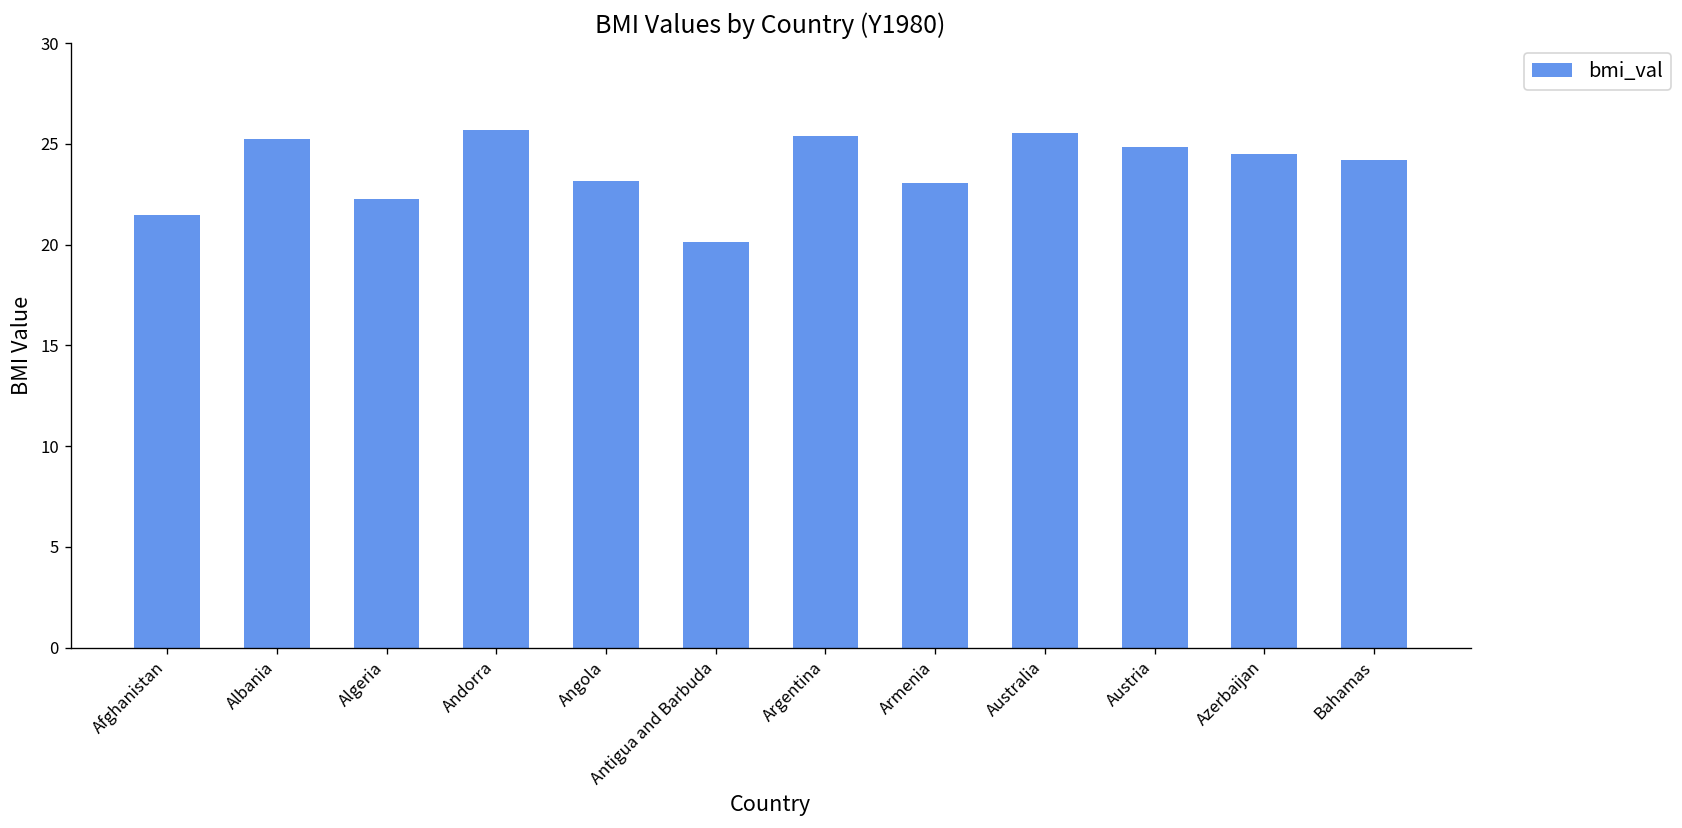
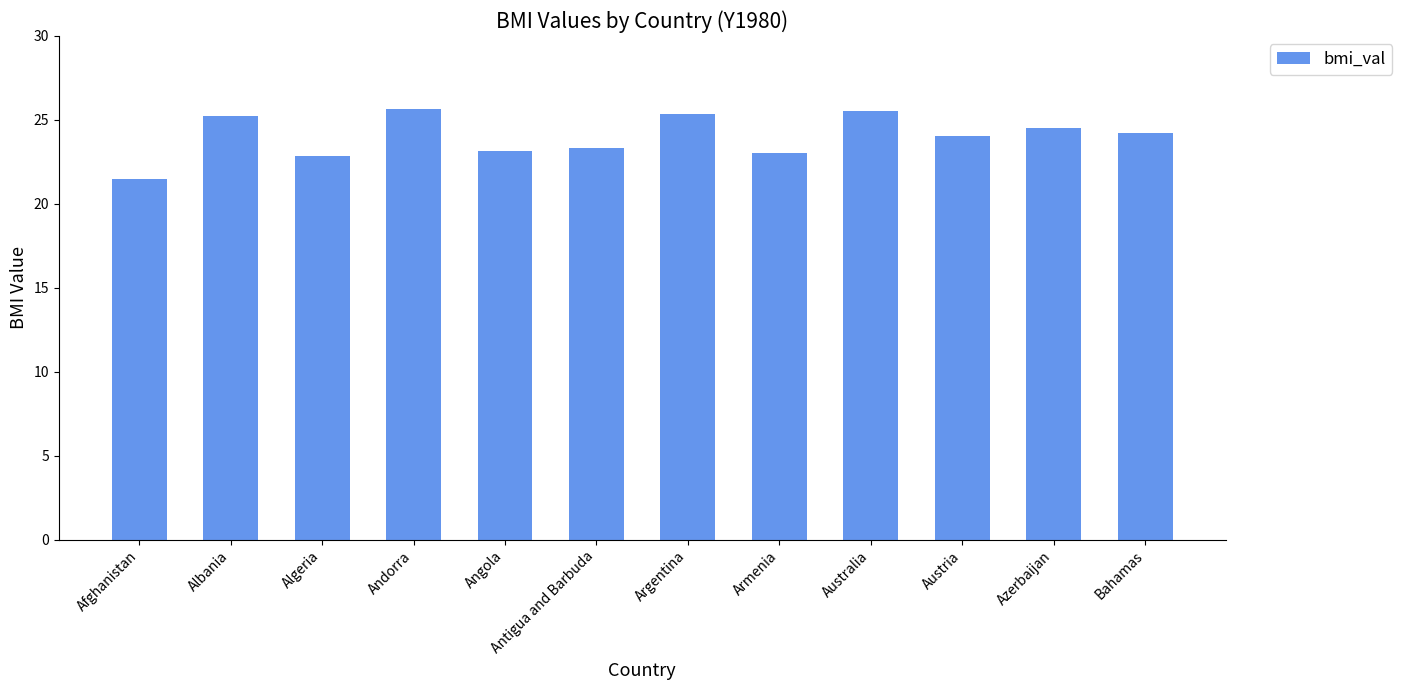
Algeria: 22.3 -> 22.9
Antigua and Barbuda: 20.1 -> 23.3
Austria: 24.8 -> 24.1
